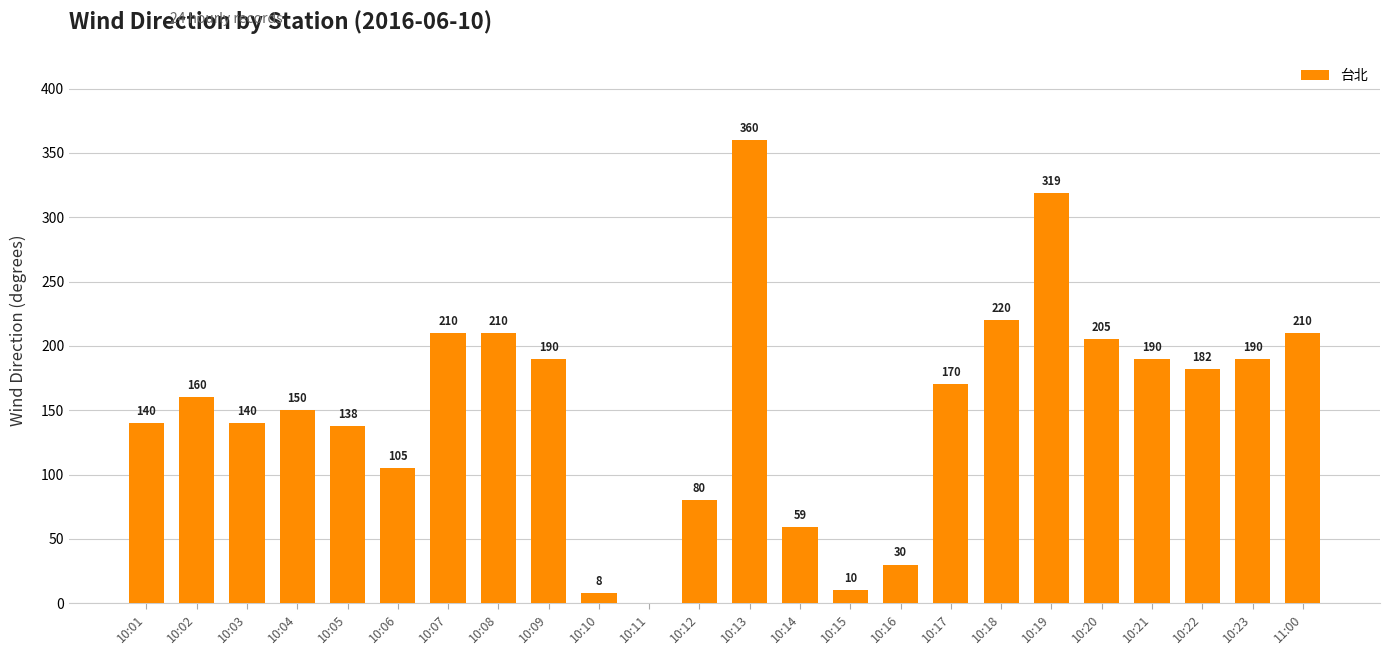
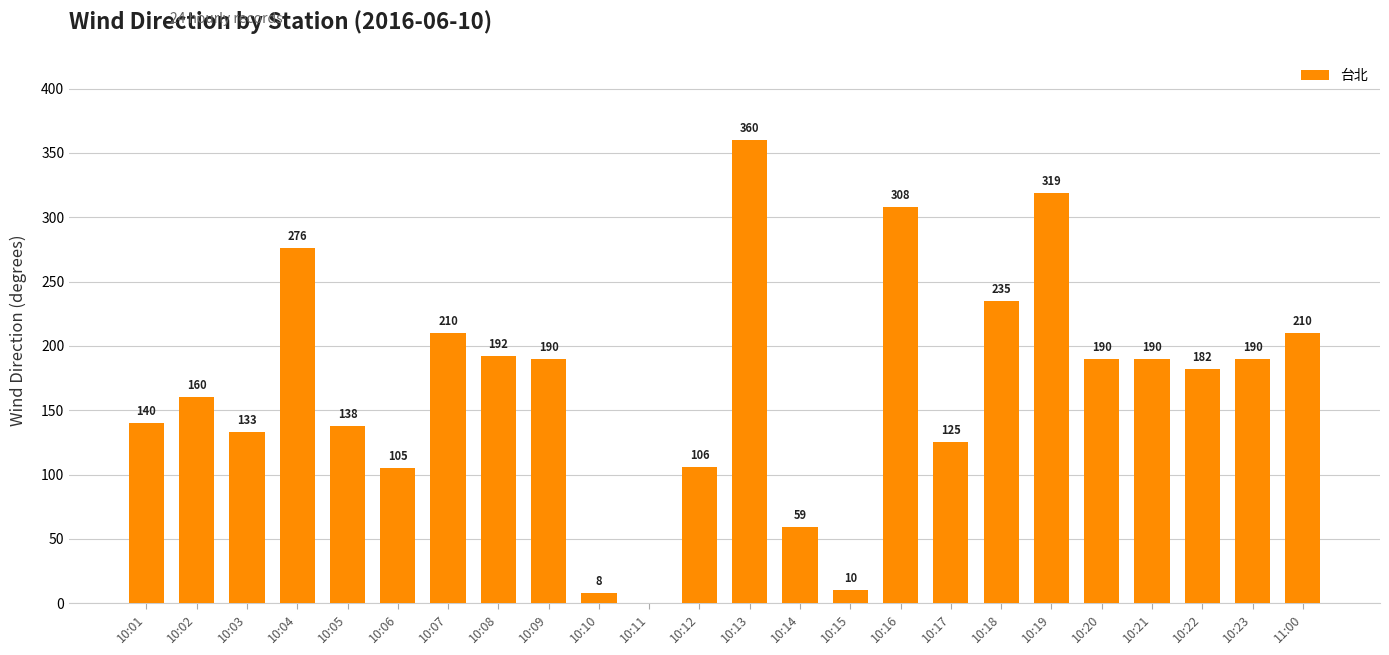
10:03: 140 -> 133
10:04: 150 -> 276
10:08: 210 -> 192
10:12: 80 -> 106
10:16: 30 -> 308
10:17: 170 -> 125
10:18: 220 -> 235
10:20: 205 -> 190
